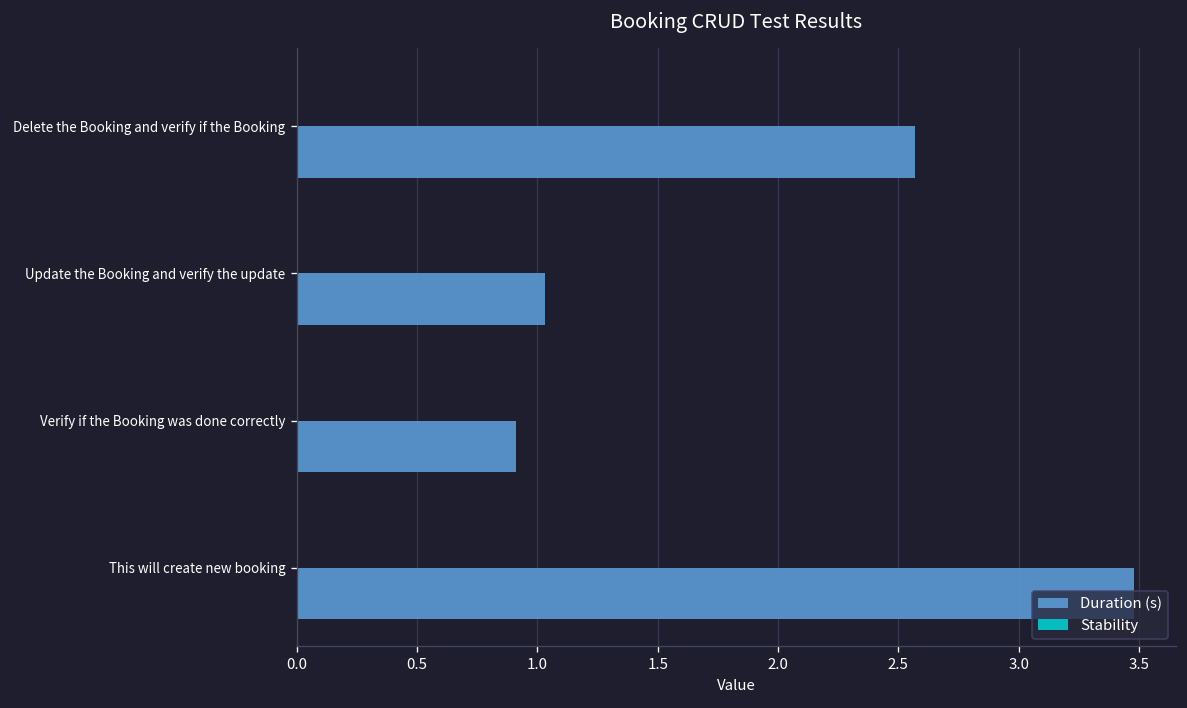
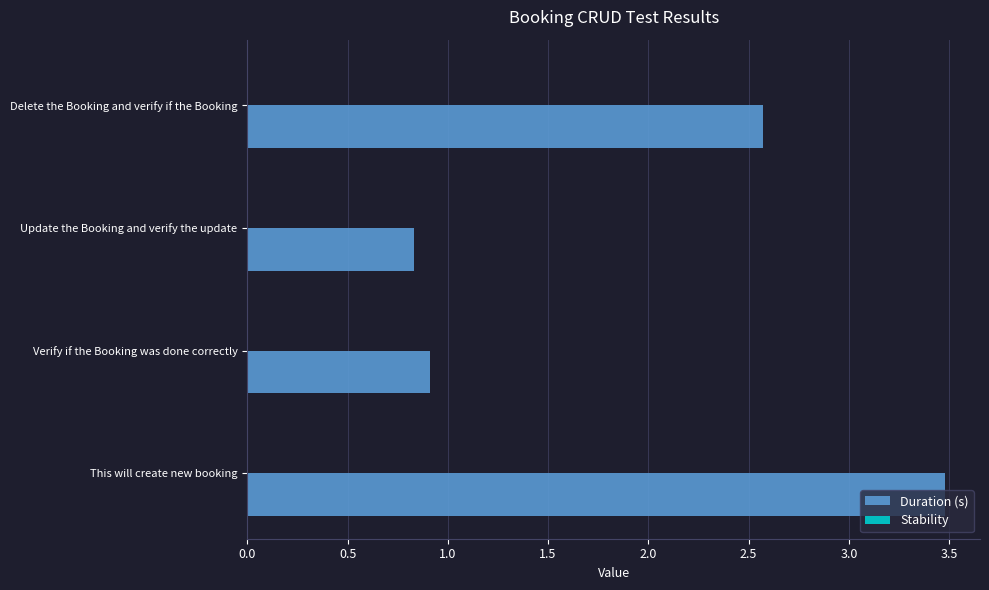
Duration (s), Update the Booking and verify the update: 1.03 -> 0.83
